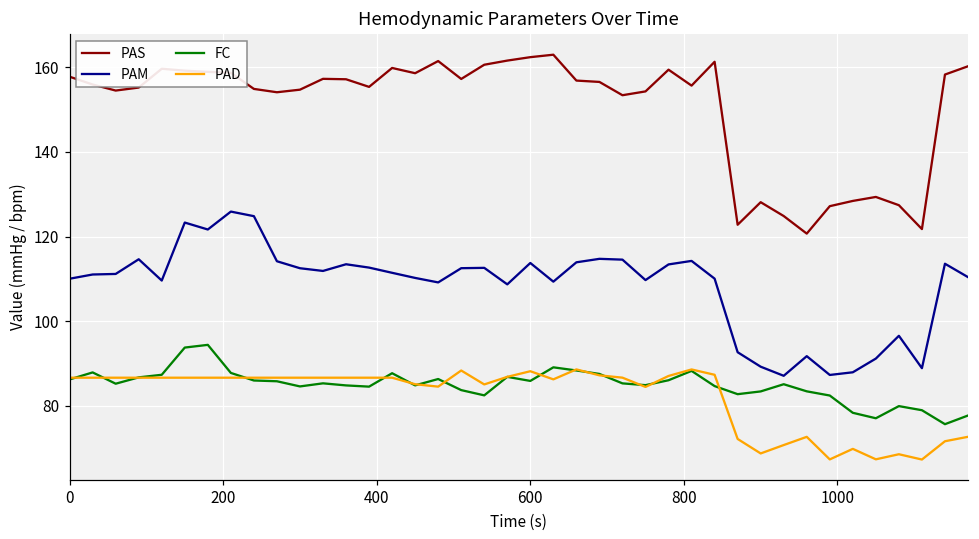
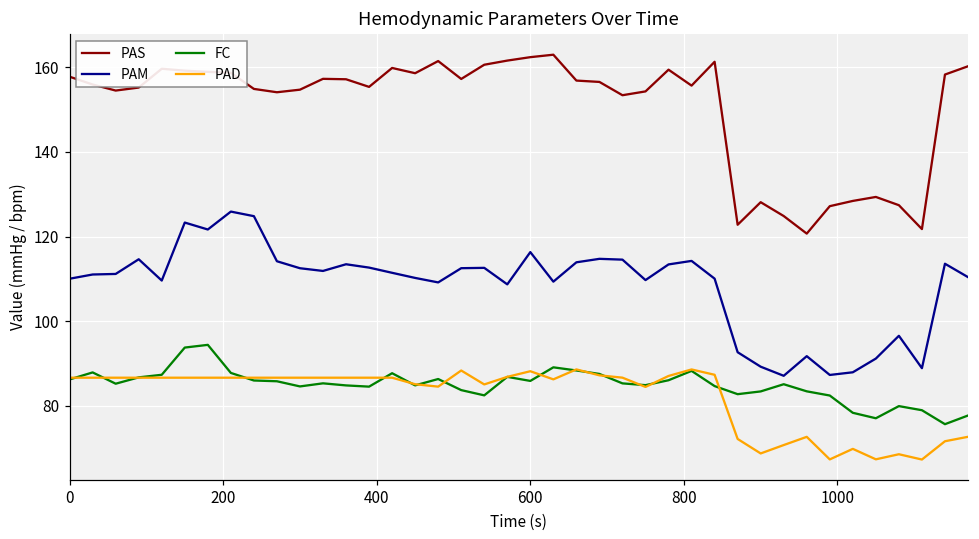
PAM, 600: 114 -> 116
